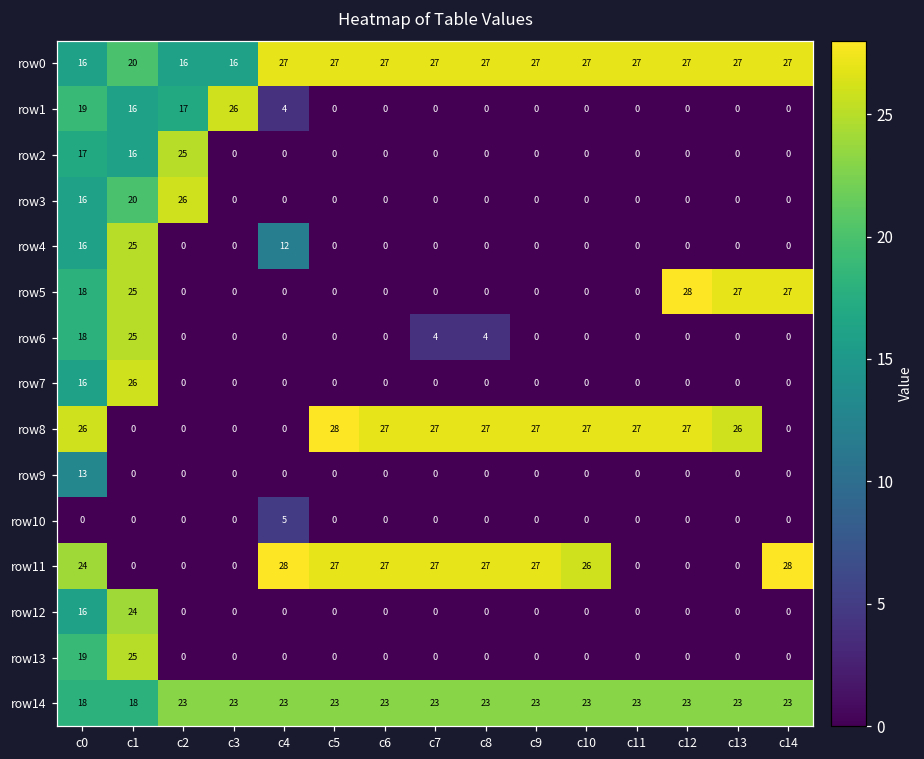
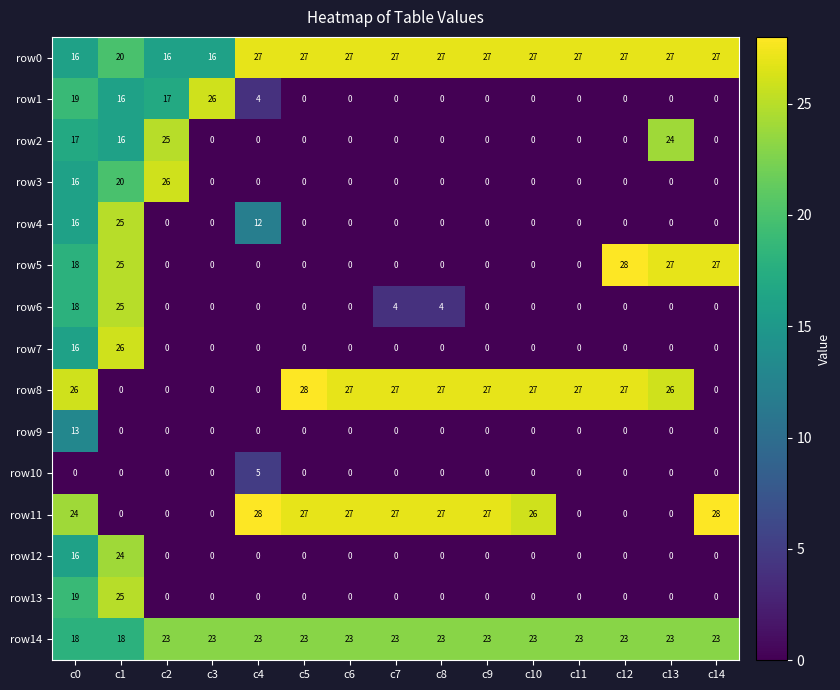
row2, c13: 0 -> 24
